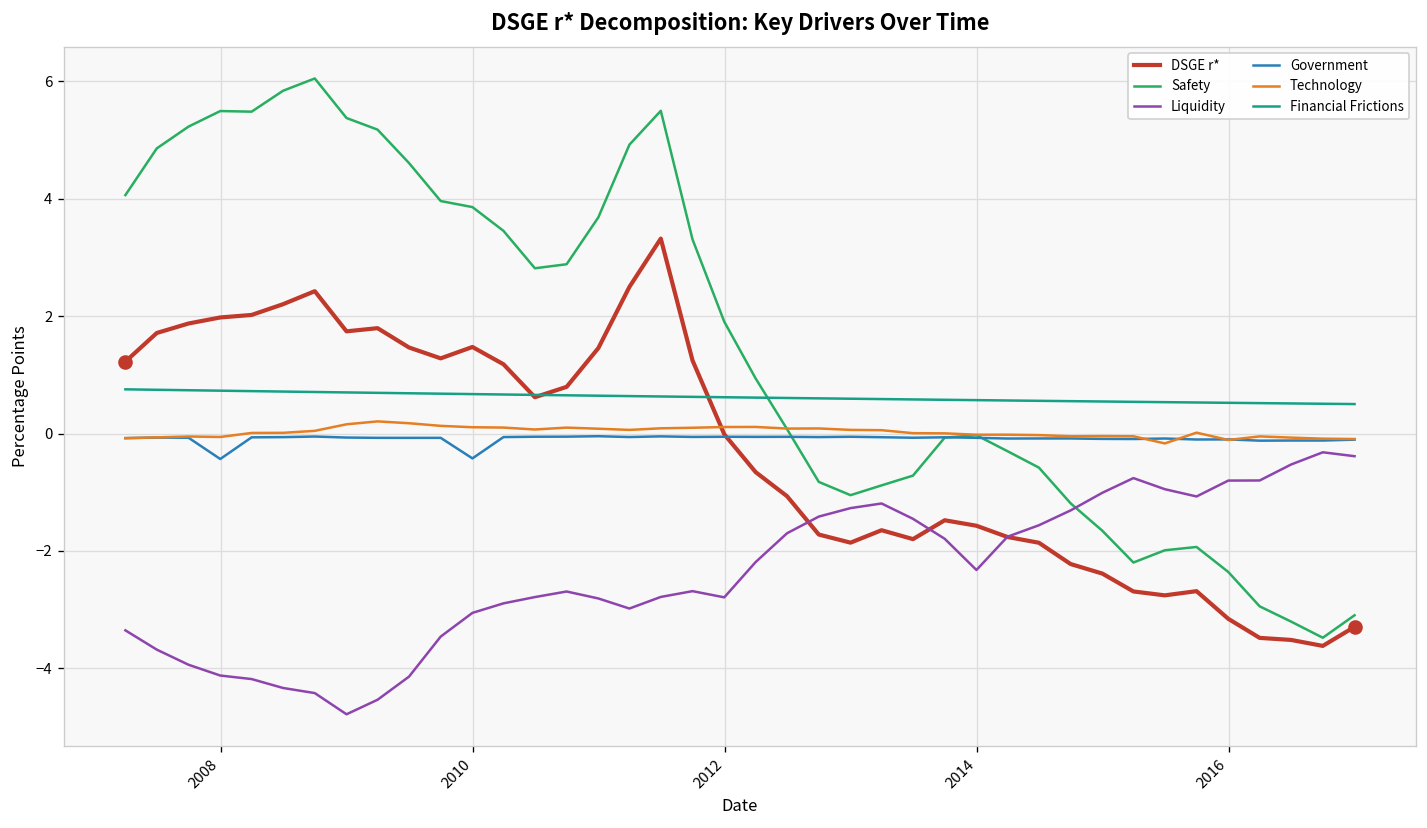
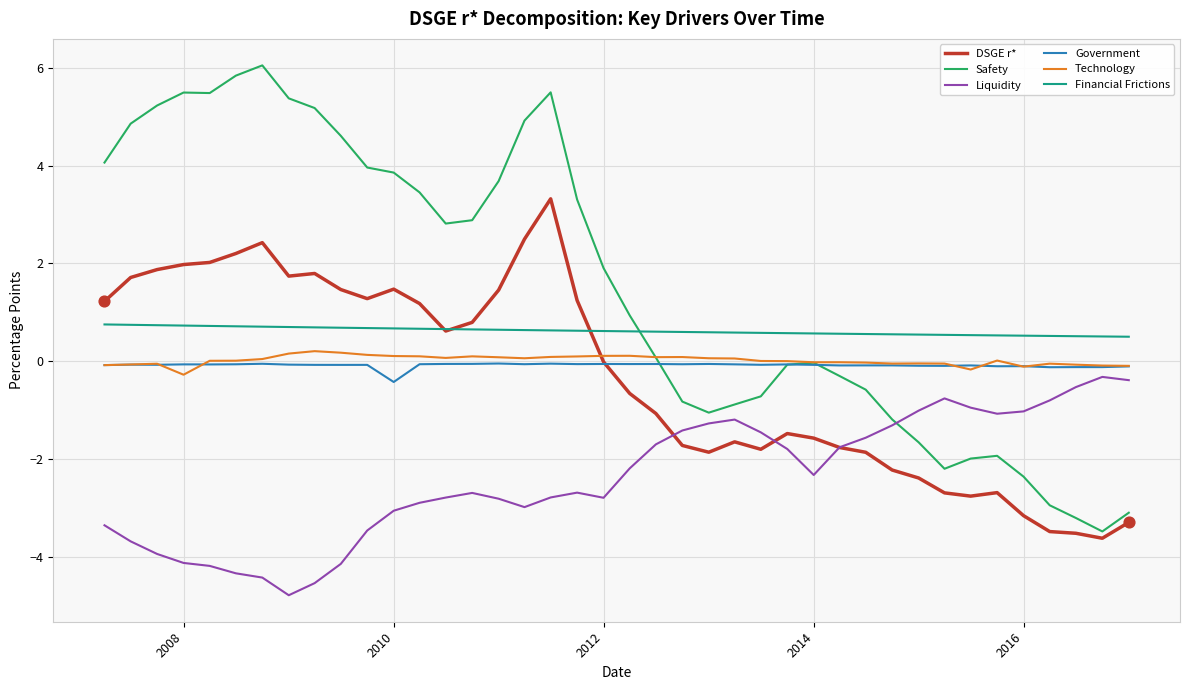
Government, 2008: -0.4 -> -0.1
Technology, 2008: -0.1 -> -0.3
Liquidity, 2016: -0.8 -> -1.0
